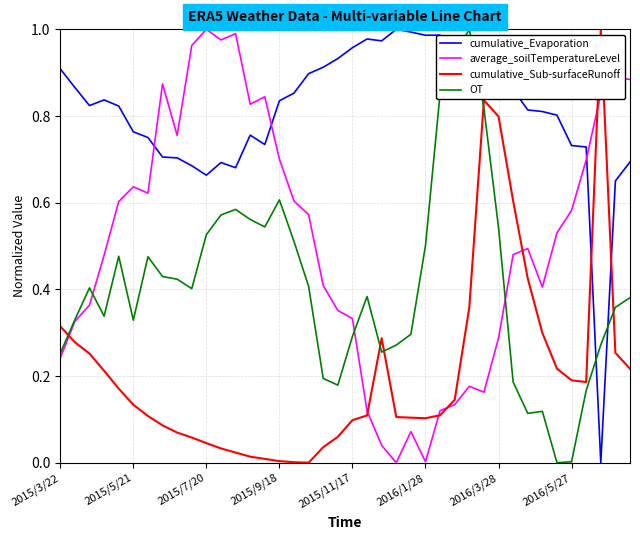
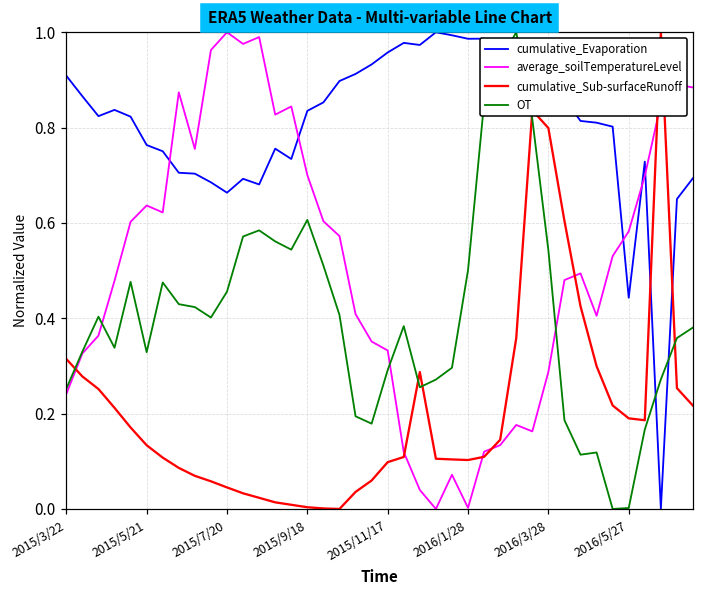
OT, 2015/7/20: 0.53 -> 0.46
cumulative_Evaporation, 2016/5/27: 0.73 -> 0.44
